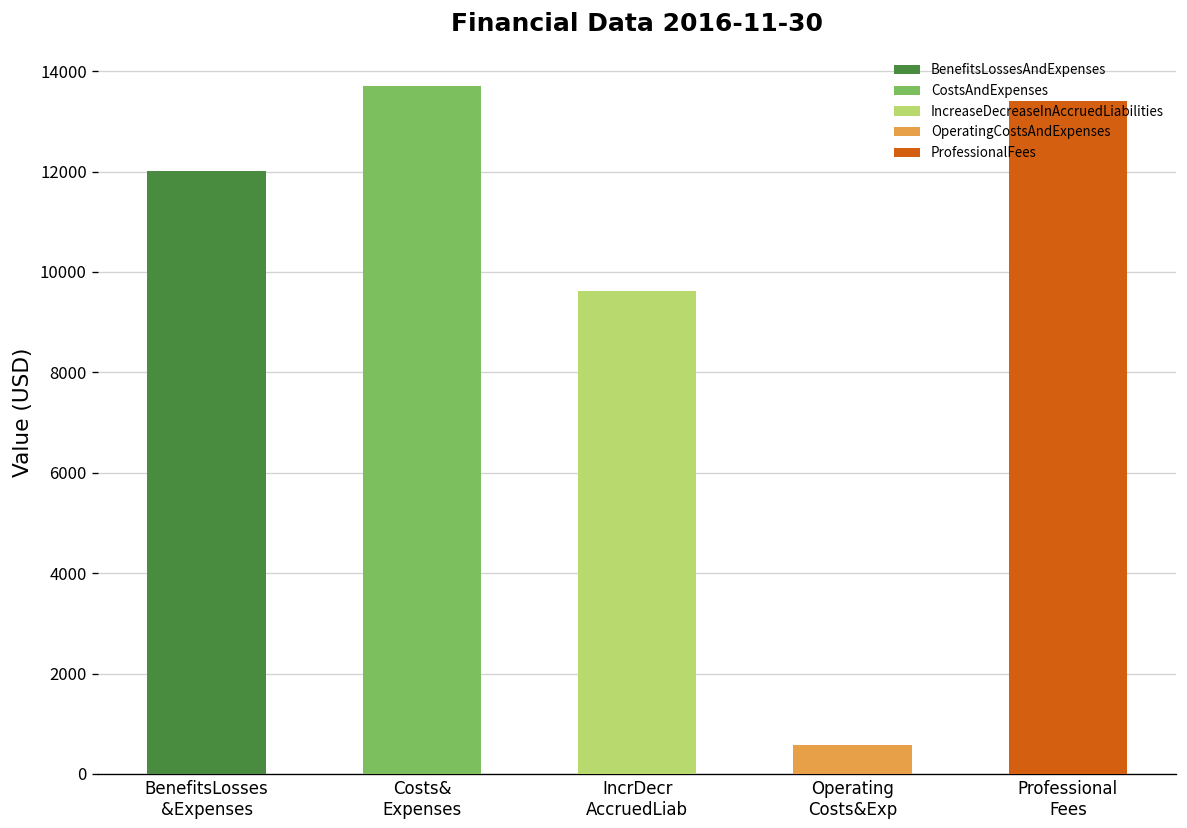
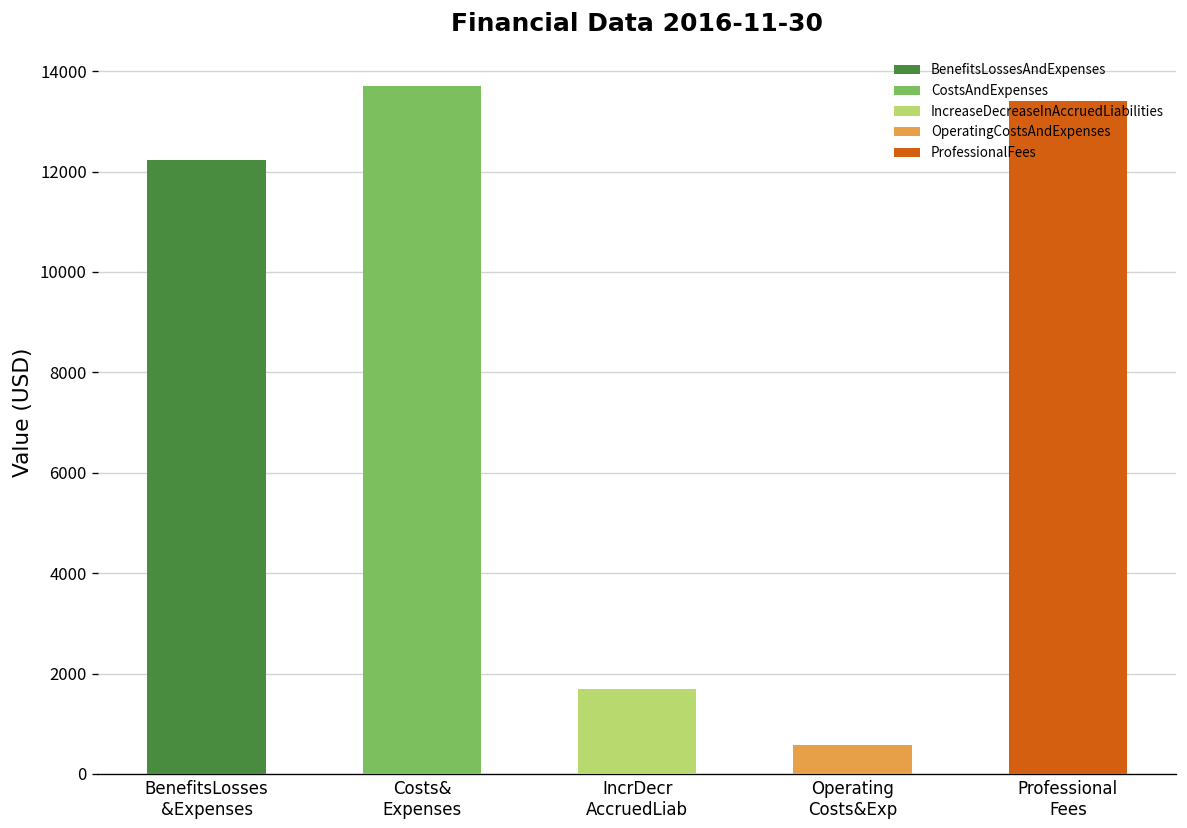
BenefitsLosses &Expenses: 12000 -> 12200
IncrDecr AccruedLiab: 9600 -> 1700
